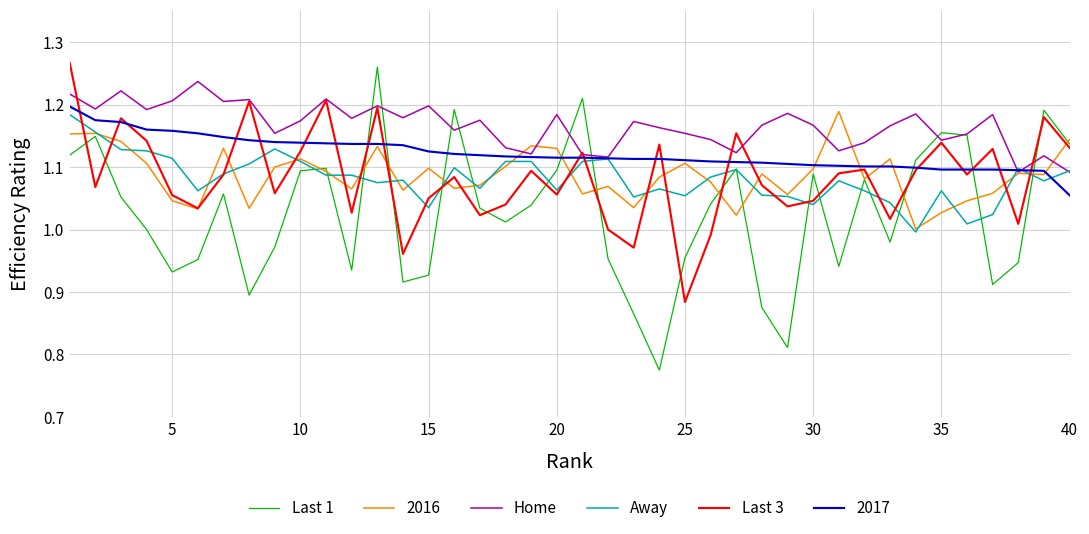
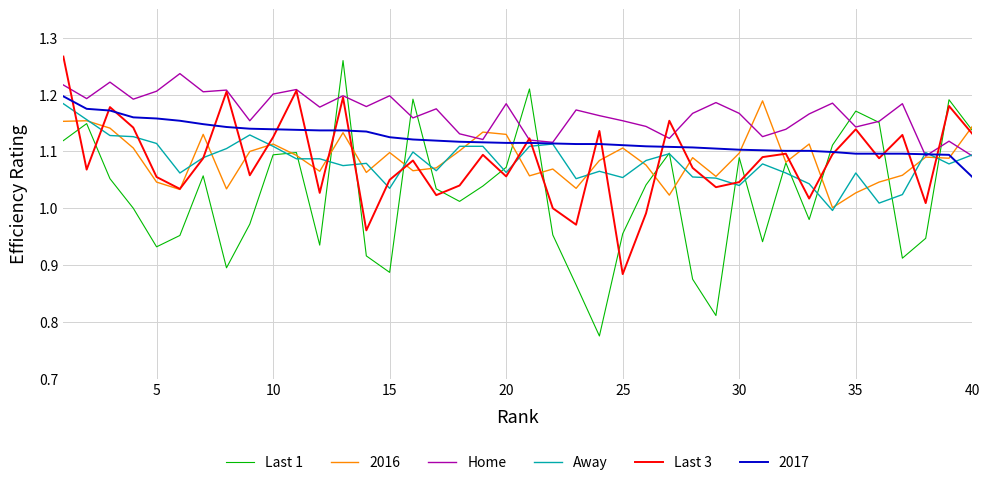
Home, 10: 1.17 -> 1.20
Last 1, 15: 0.93 -> 0.89
Last 1, 20: 1.10 -> 1.07
Last 1, 35: 1.16 -> 1.17
